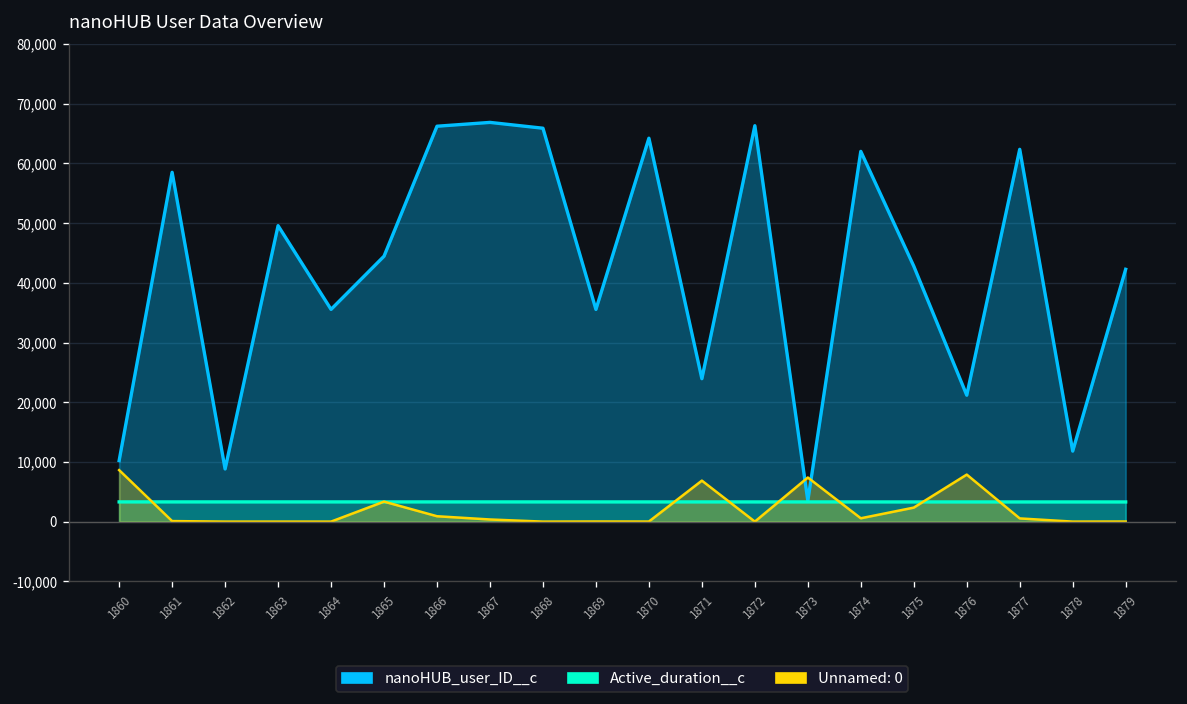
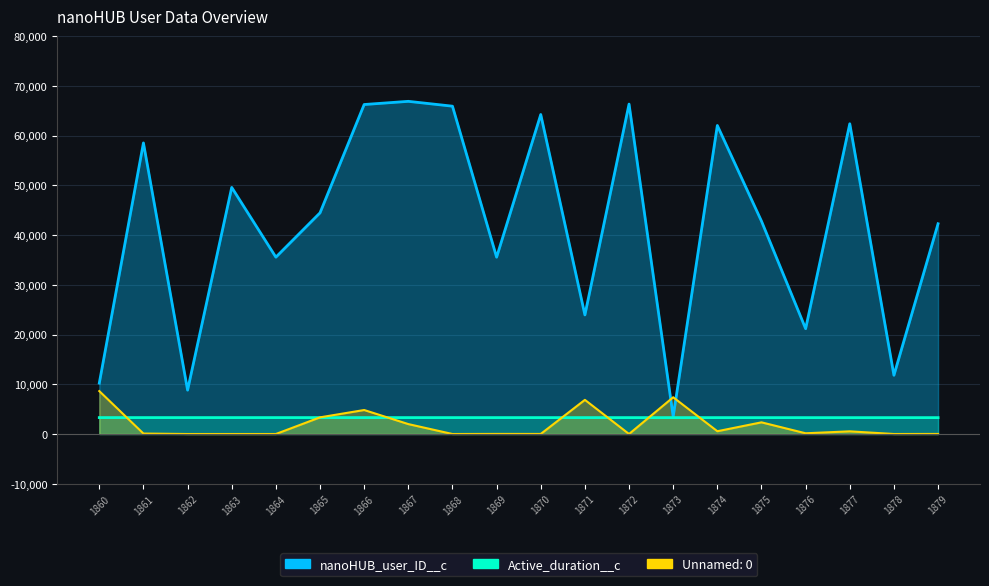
Unnamed: 0, 1866: 1,000 -> 5,000
Unnamed: 0, 1867: 0 -> 2,000
Unnamed: 0, 1876: 8,000 -> 0
